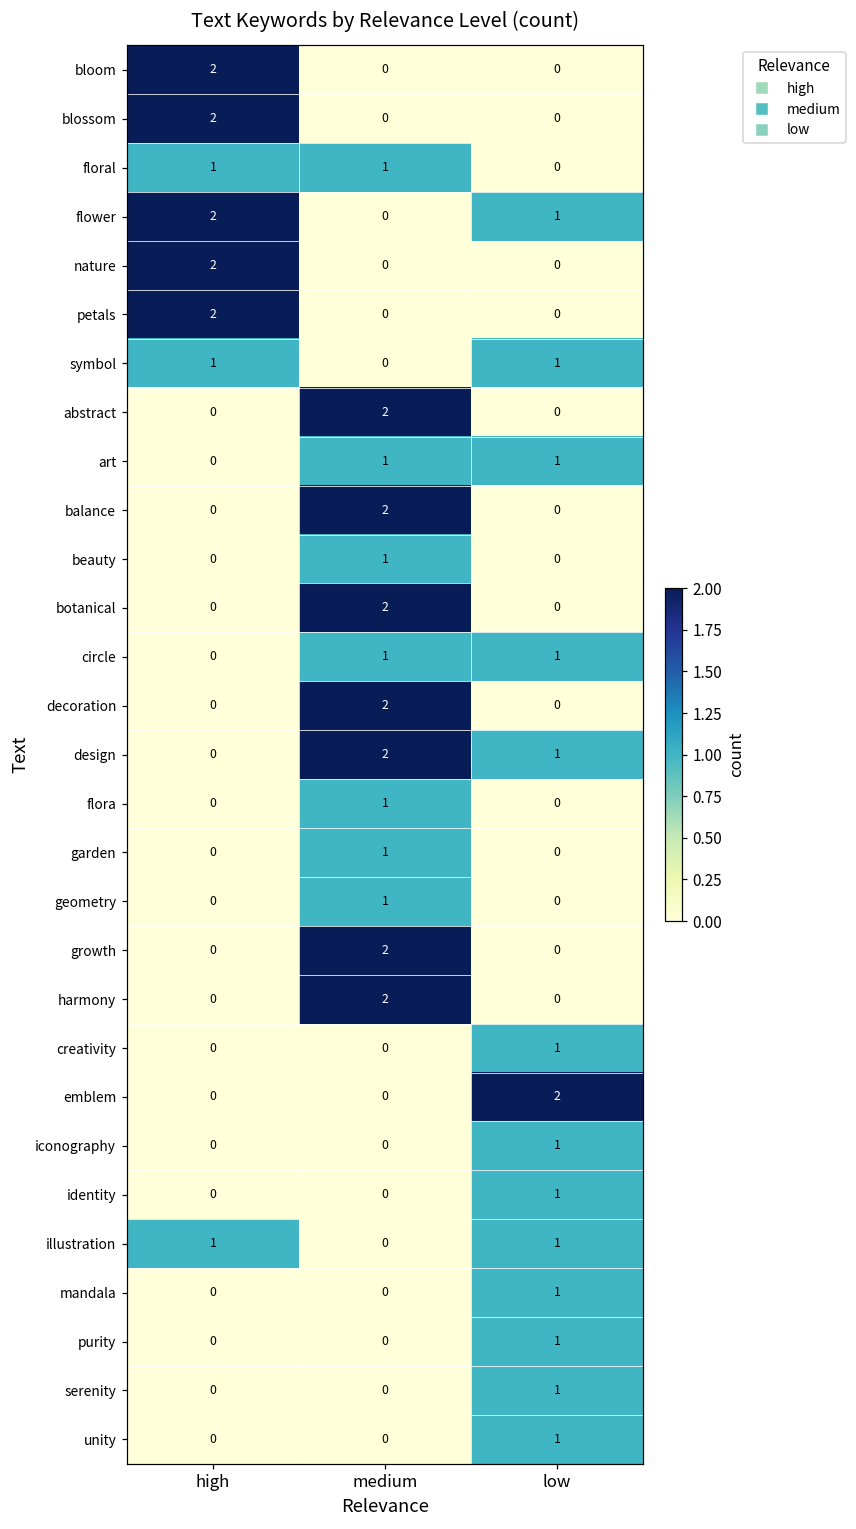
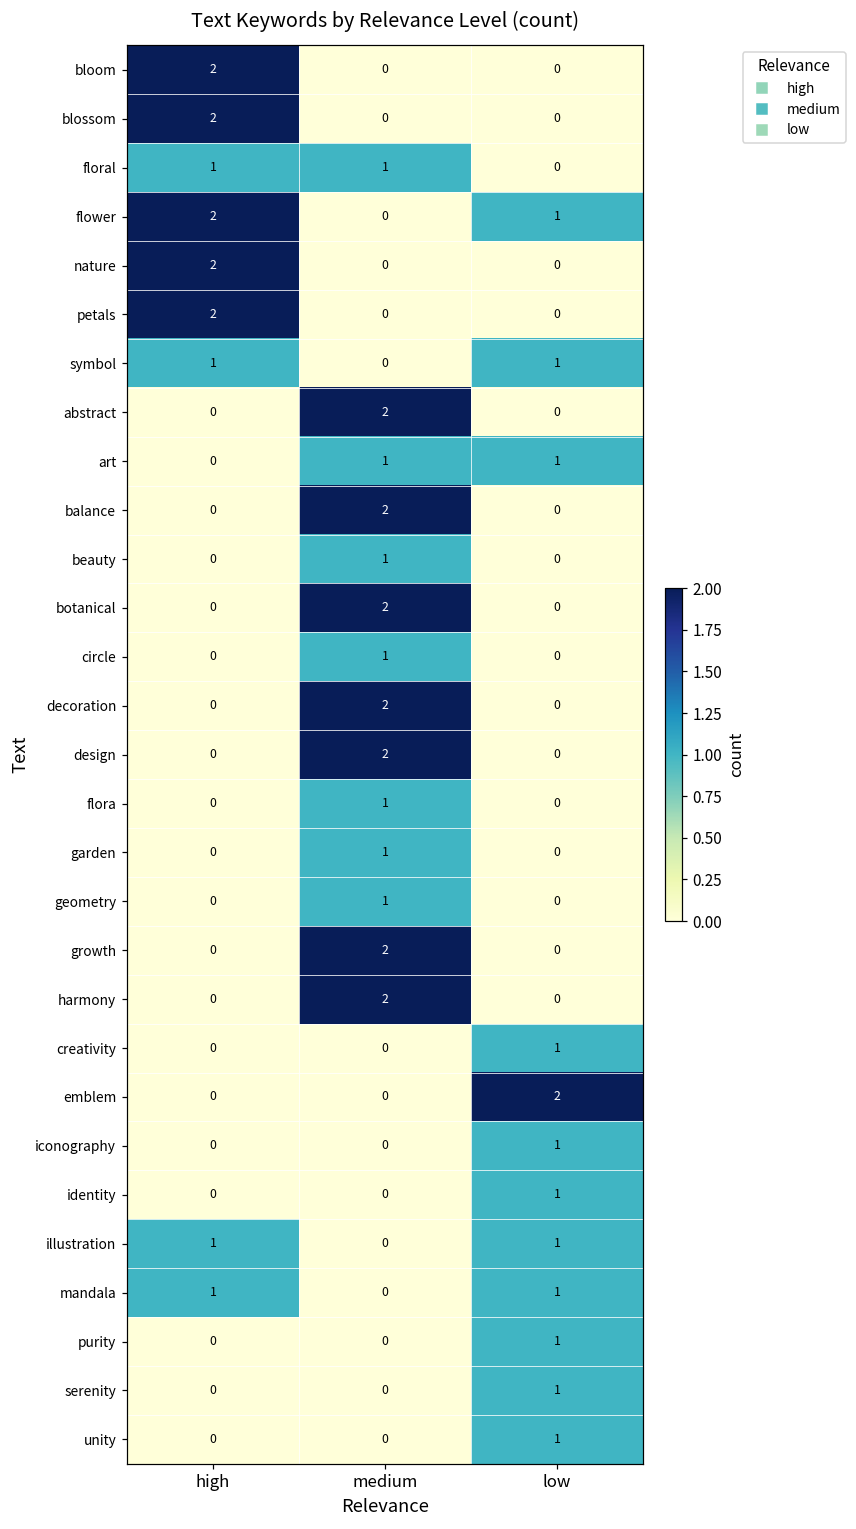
circle, low: 1 -> 0
design, low: 1 -> 0
mandala, high: 0 -> 1
